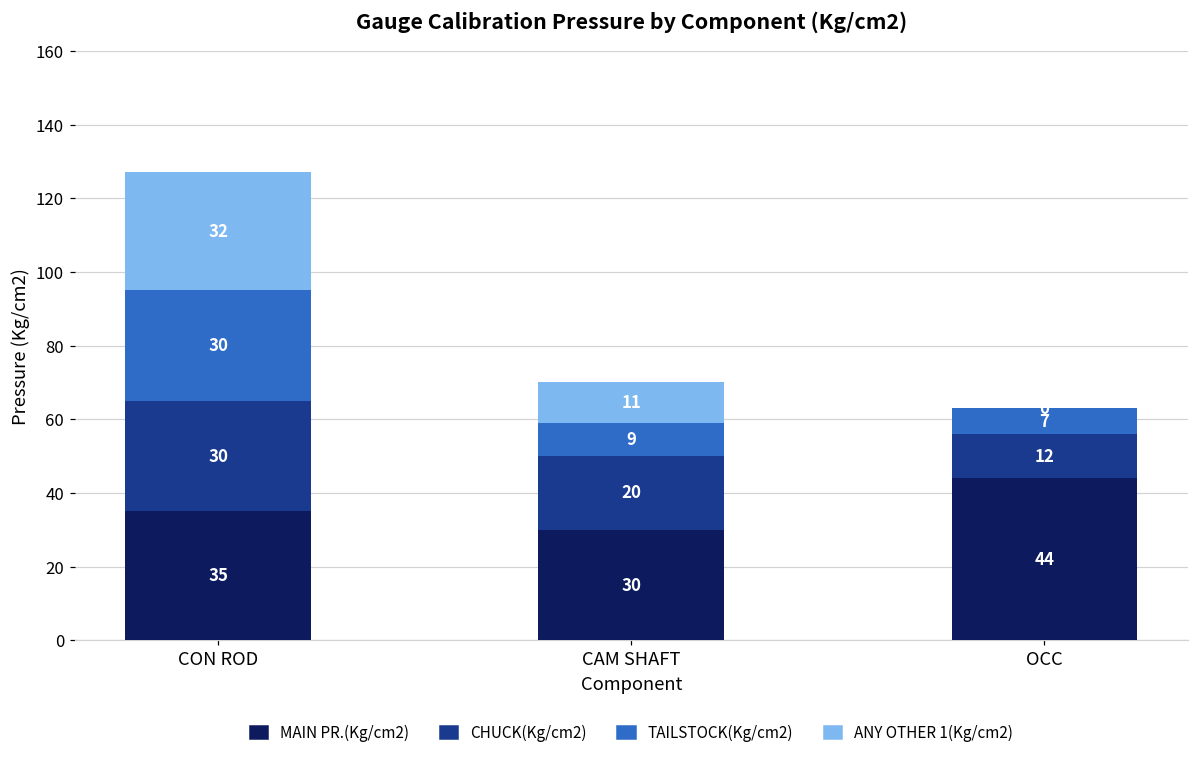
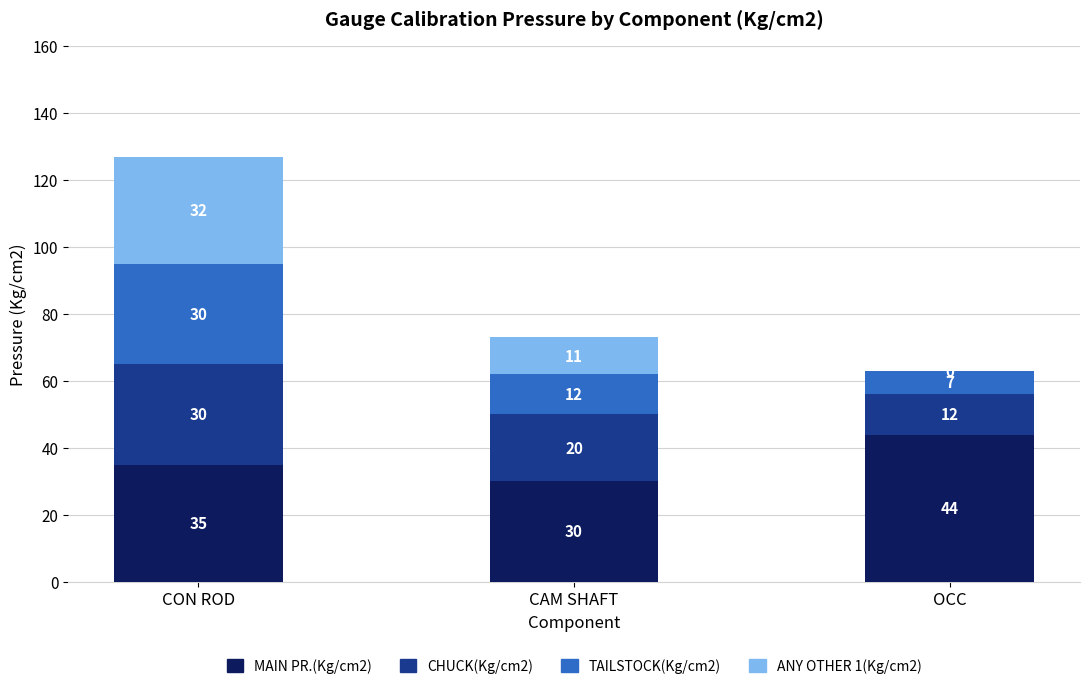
TAILSTOCK(Kg/cm2), CAM SHAFT: 9 -> 12
